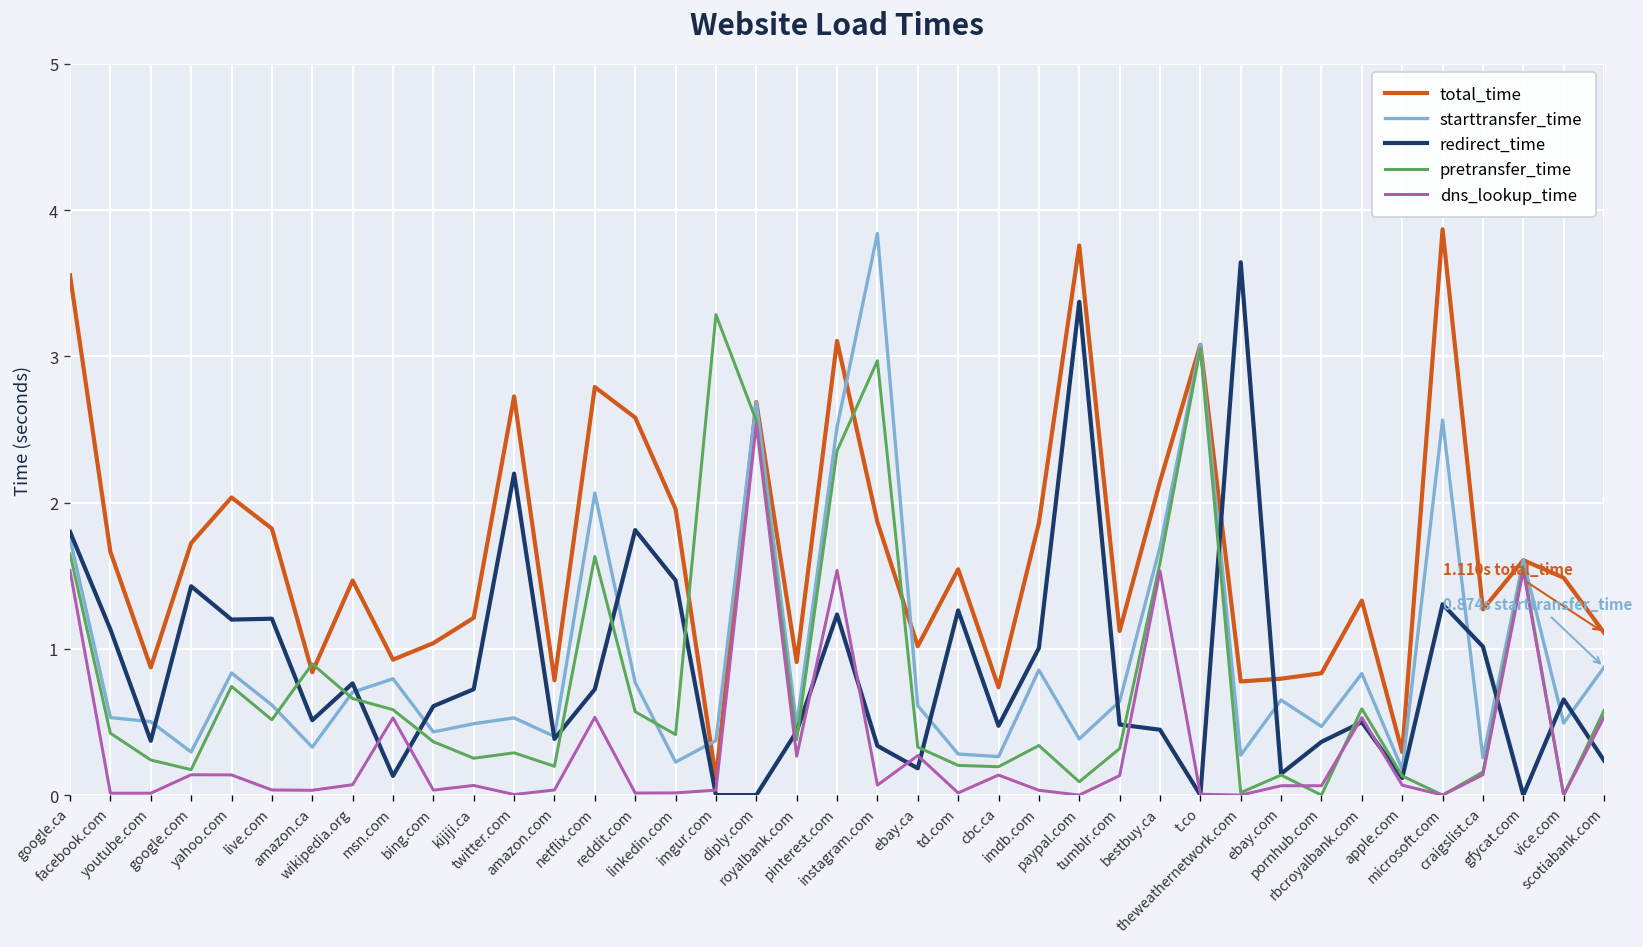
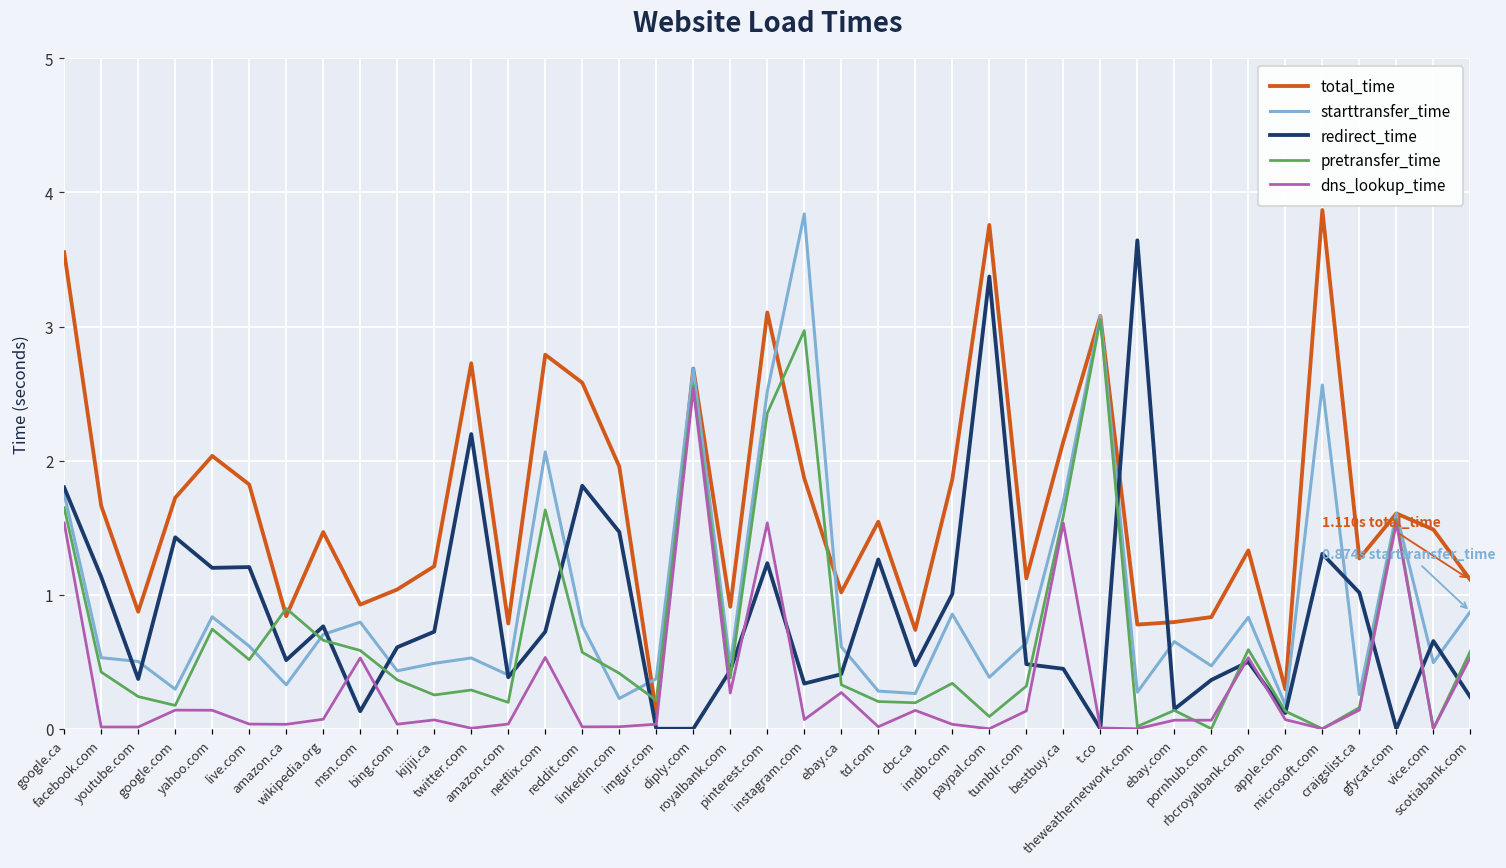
pretransfer_time, imgur.com: 3.29 -> 0.21
redirect_time, ebay.ca: 0.18 -> 0.41
